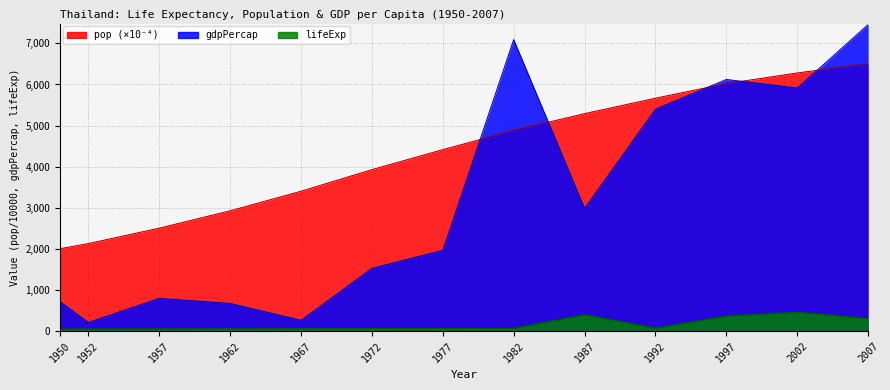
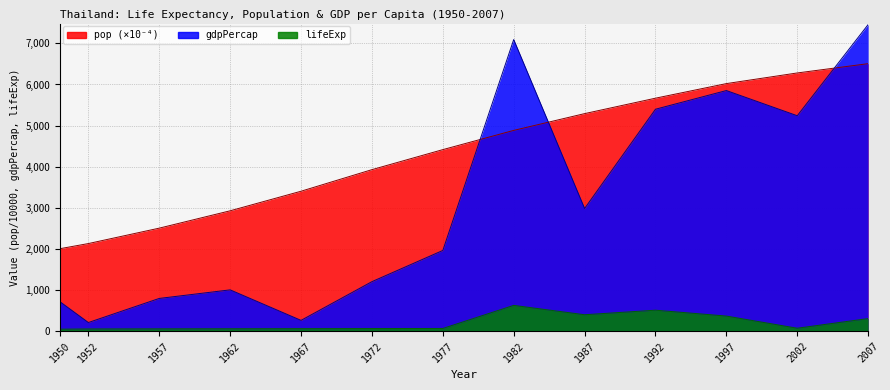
gdpPercap, 1962: 700 -> 1,000
gdpPercap, 1972: 1,500 -> 1,200
lifeExp, 1982: 100 -> 600
lifeExp, 1992: 100 -> 500
gdpPercap, 1997: 6,100 -> 5,900
gdpPercap, 2002: 5,900 -> 5,200
lifeExp, 2002: 500 -> 100
